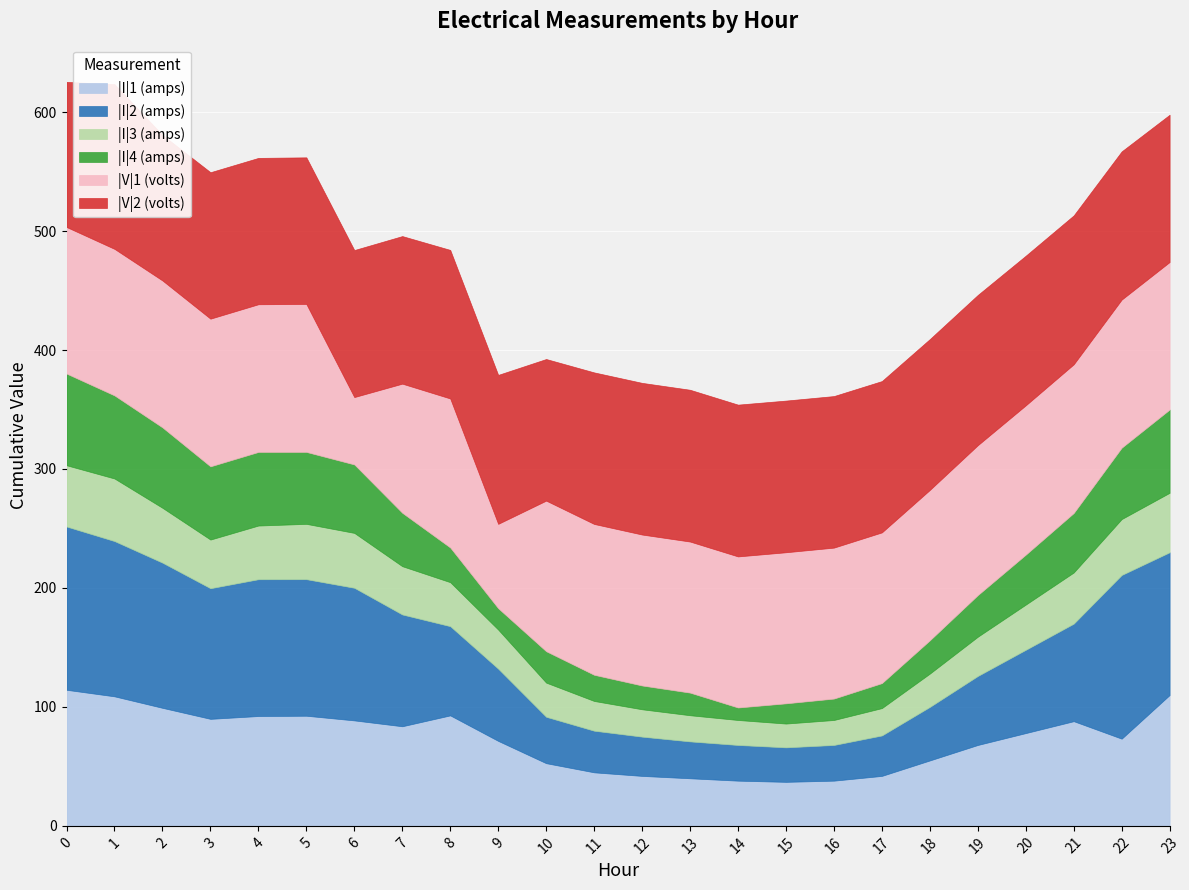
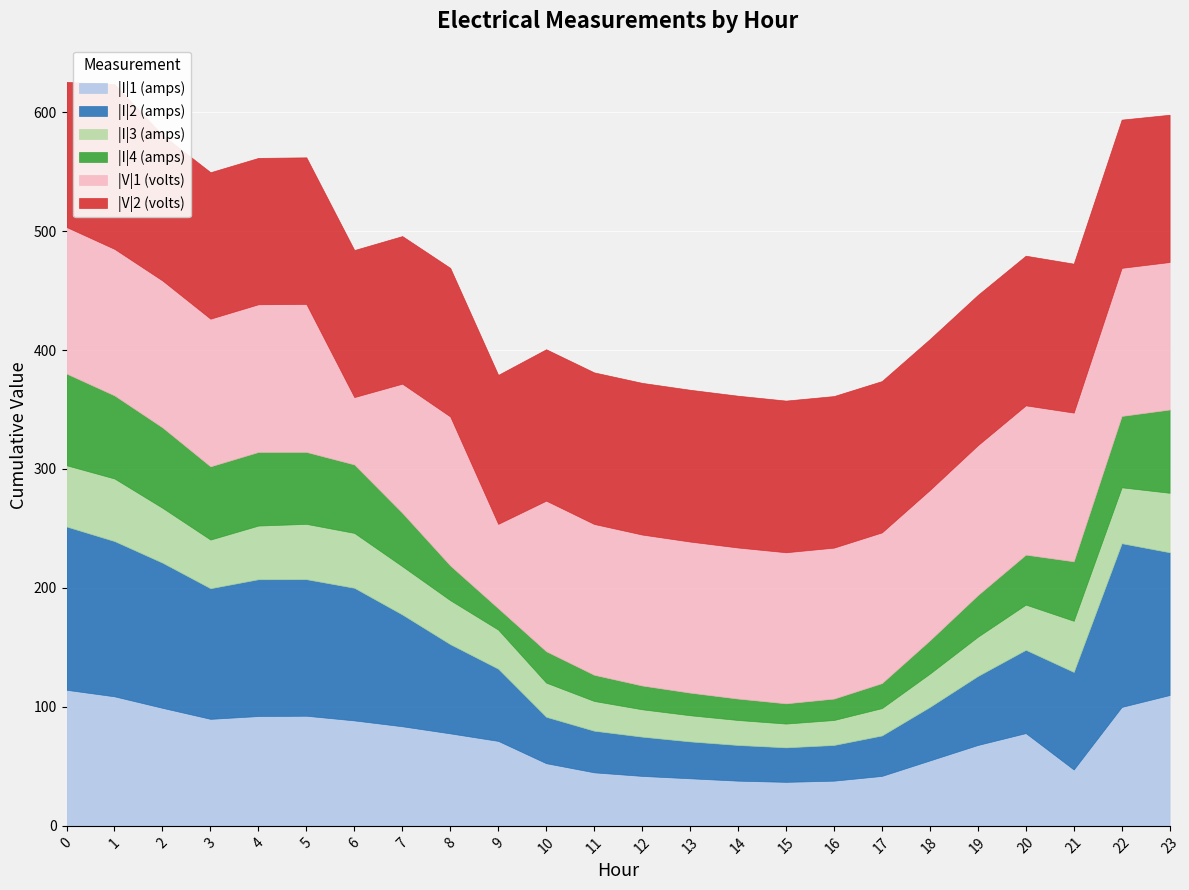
|I|1 (amps), 8: 93 -> 78
|V|2 (volts), 10: 119 -> 127
|I|4 (amps), 14: 11 -> 18
|I|1 (amps), 21: 88 -> 47
|I|1 (amps), 22: 73 -> 100
